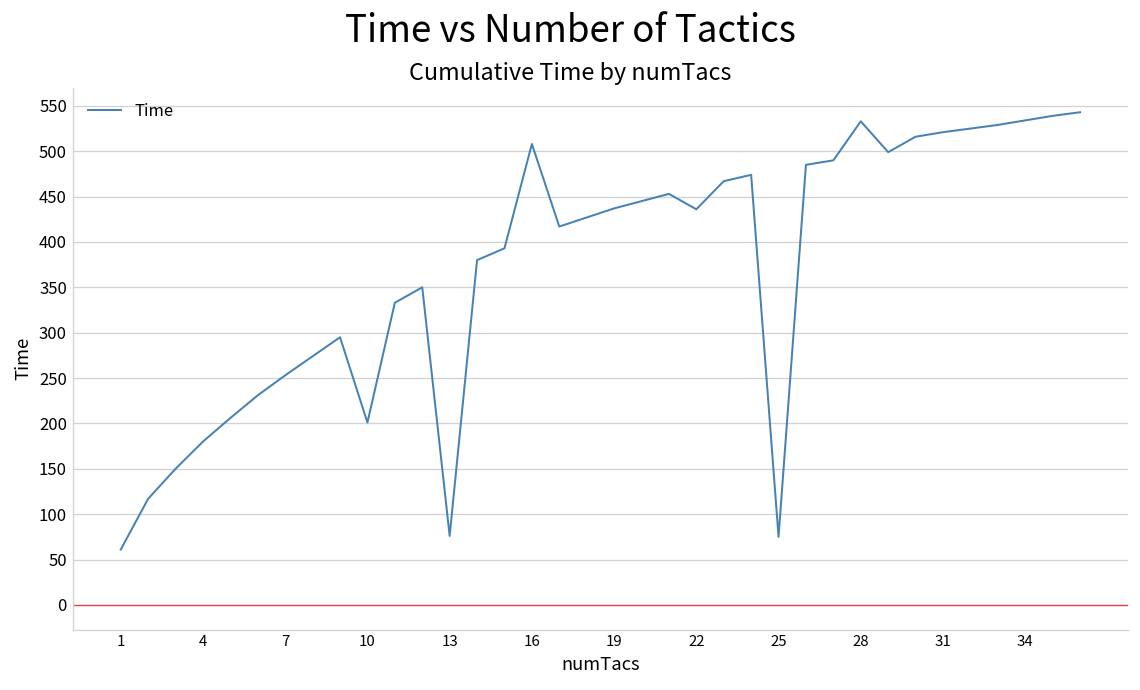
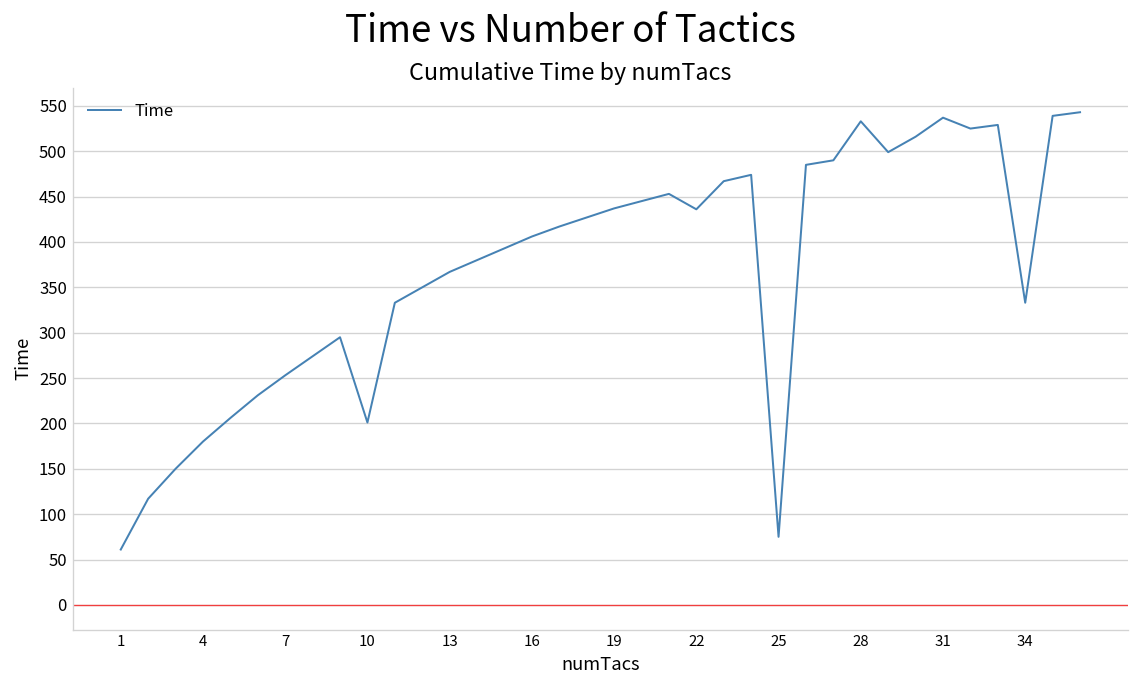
13: 80 -> 370
16: 510 -> 410
31: 520 -> 540
34: 530 -> 330
